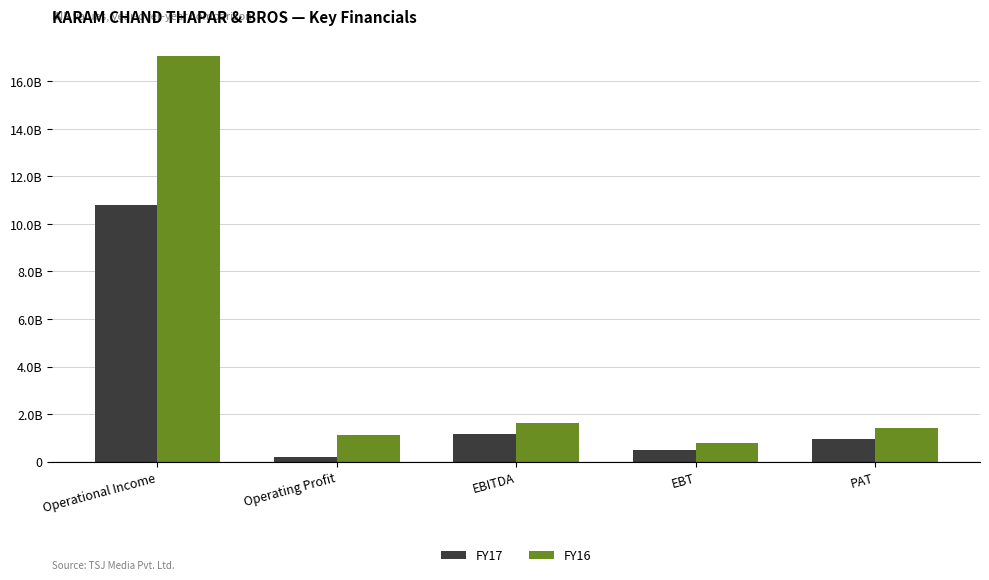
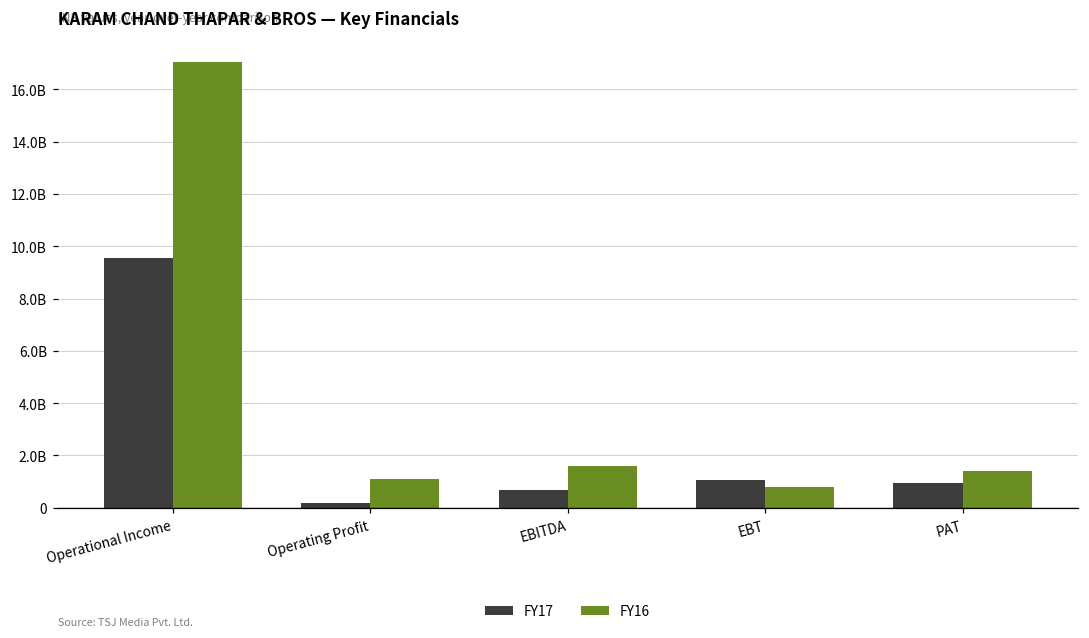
FY17, Operational Income: 10800000000 -> 9600000000
FY17, EBITDA: 1200000000 -> 700000000
FY17, EBT: 500000000 -> 1100000000
